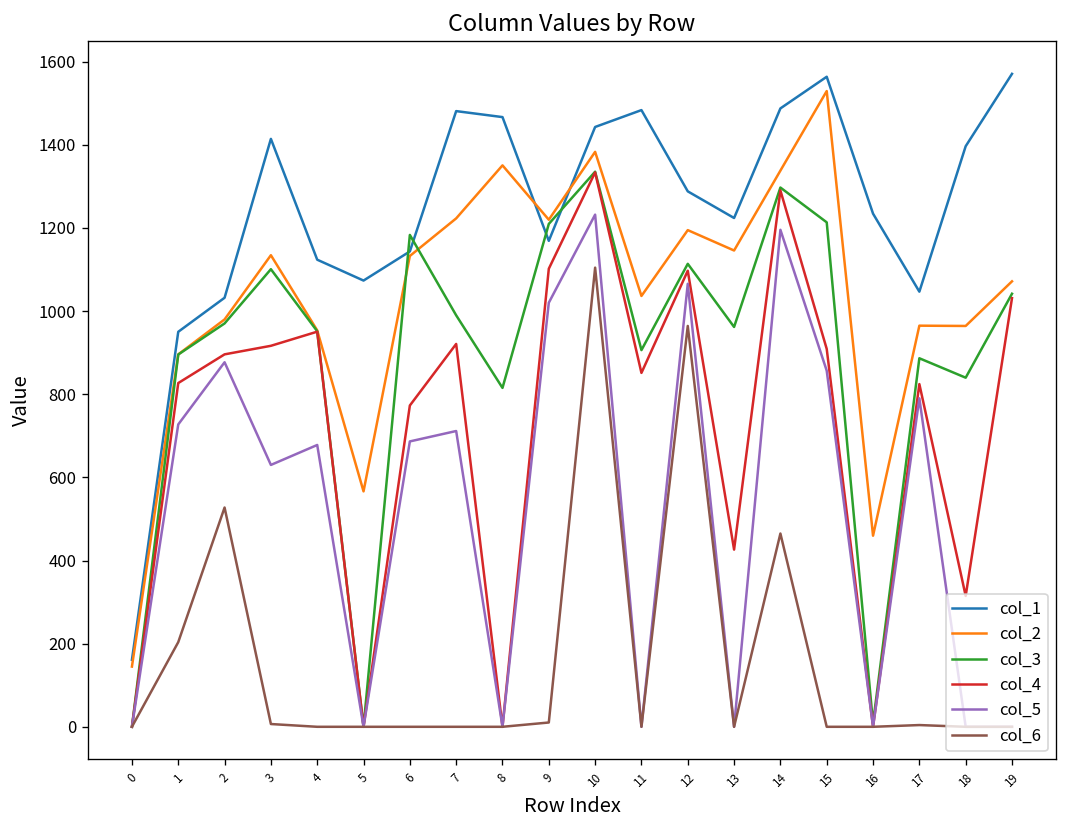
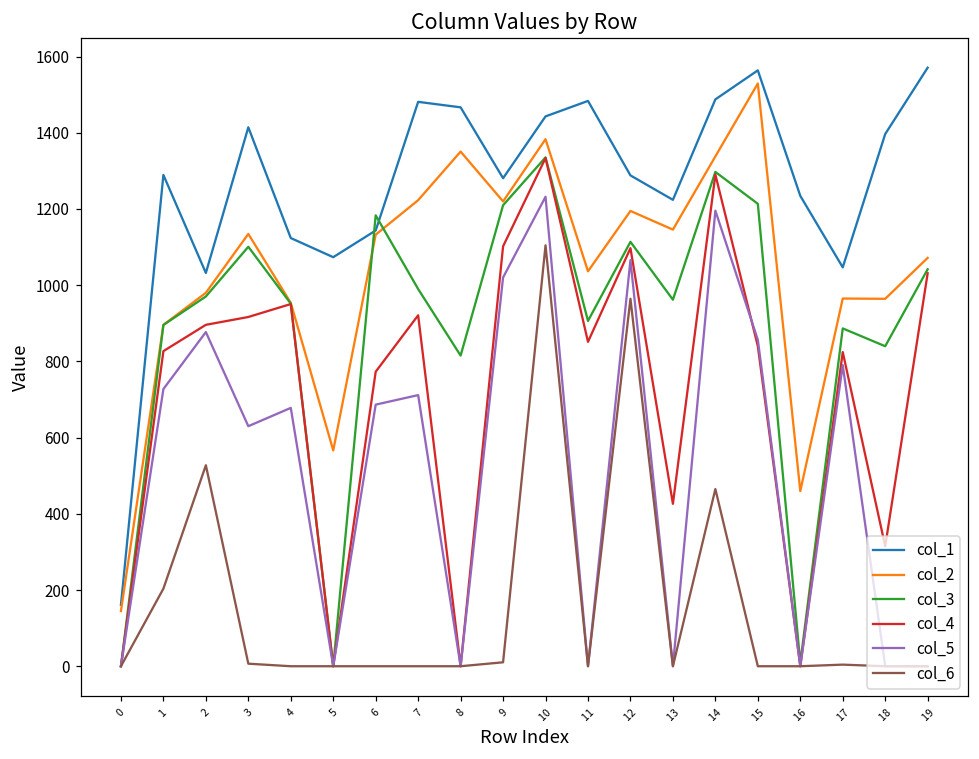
col_1, 1: 950 -> 1290
col_1, 9: 1170 -> 1280
col_4, 15: 910 -> 840
